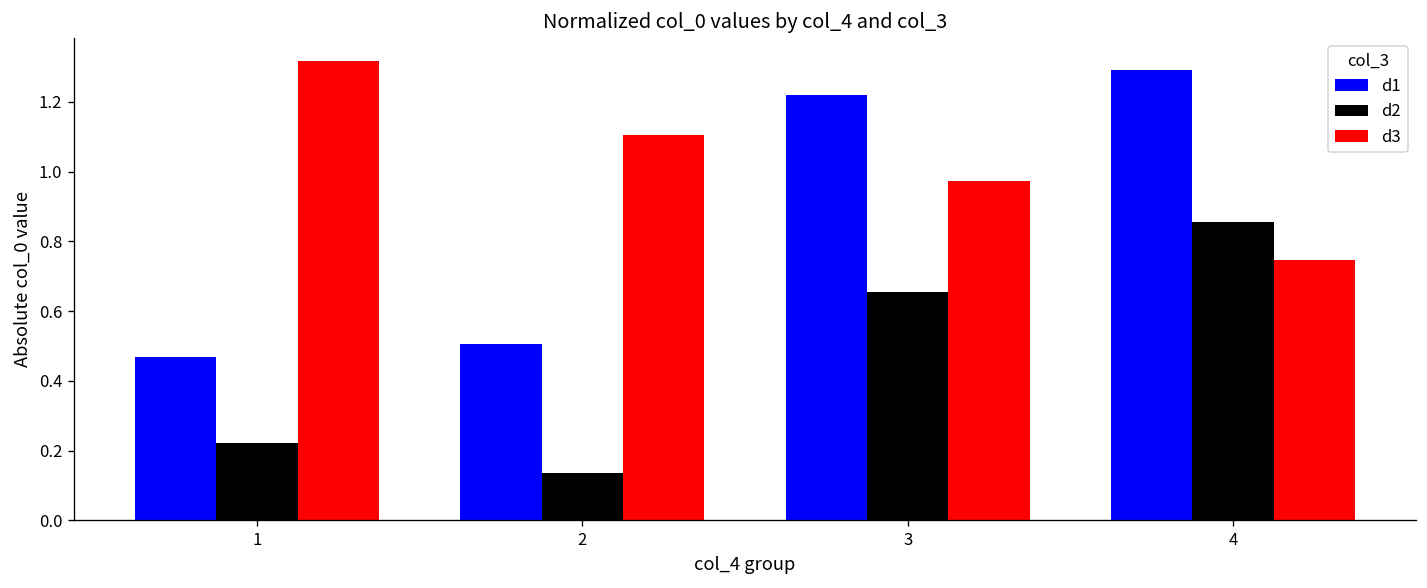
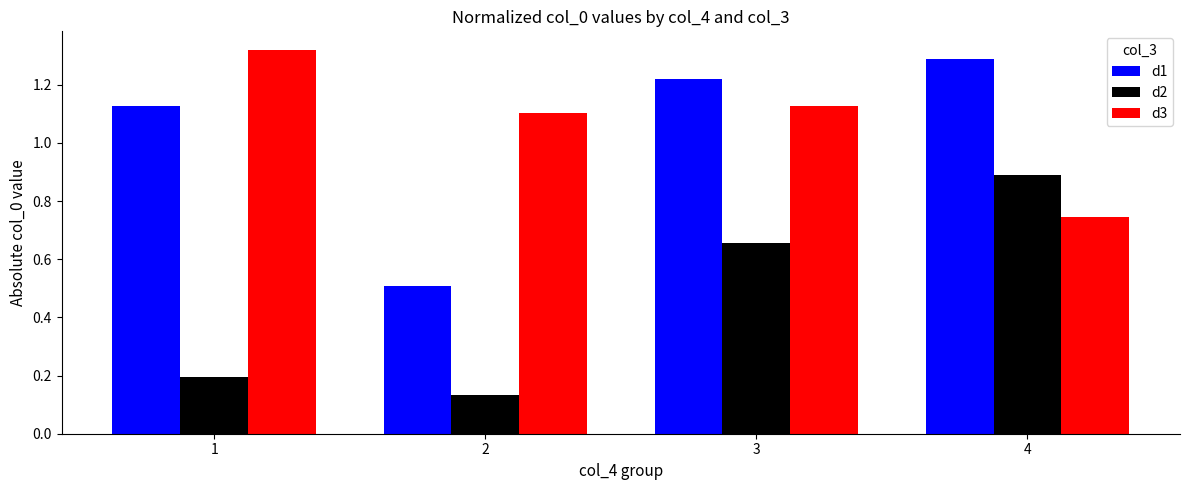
d1, 1: 0.47 -> 1.13
d2, 1: 0.22 -> 0.20
d3, 3: 0.97 -> 1.13
d2, 4: 0.86 -> 0.89
